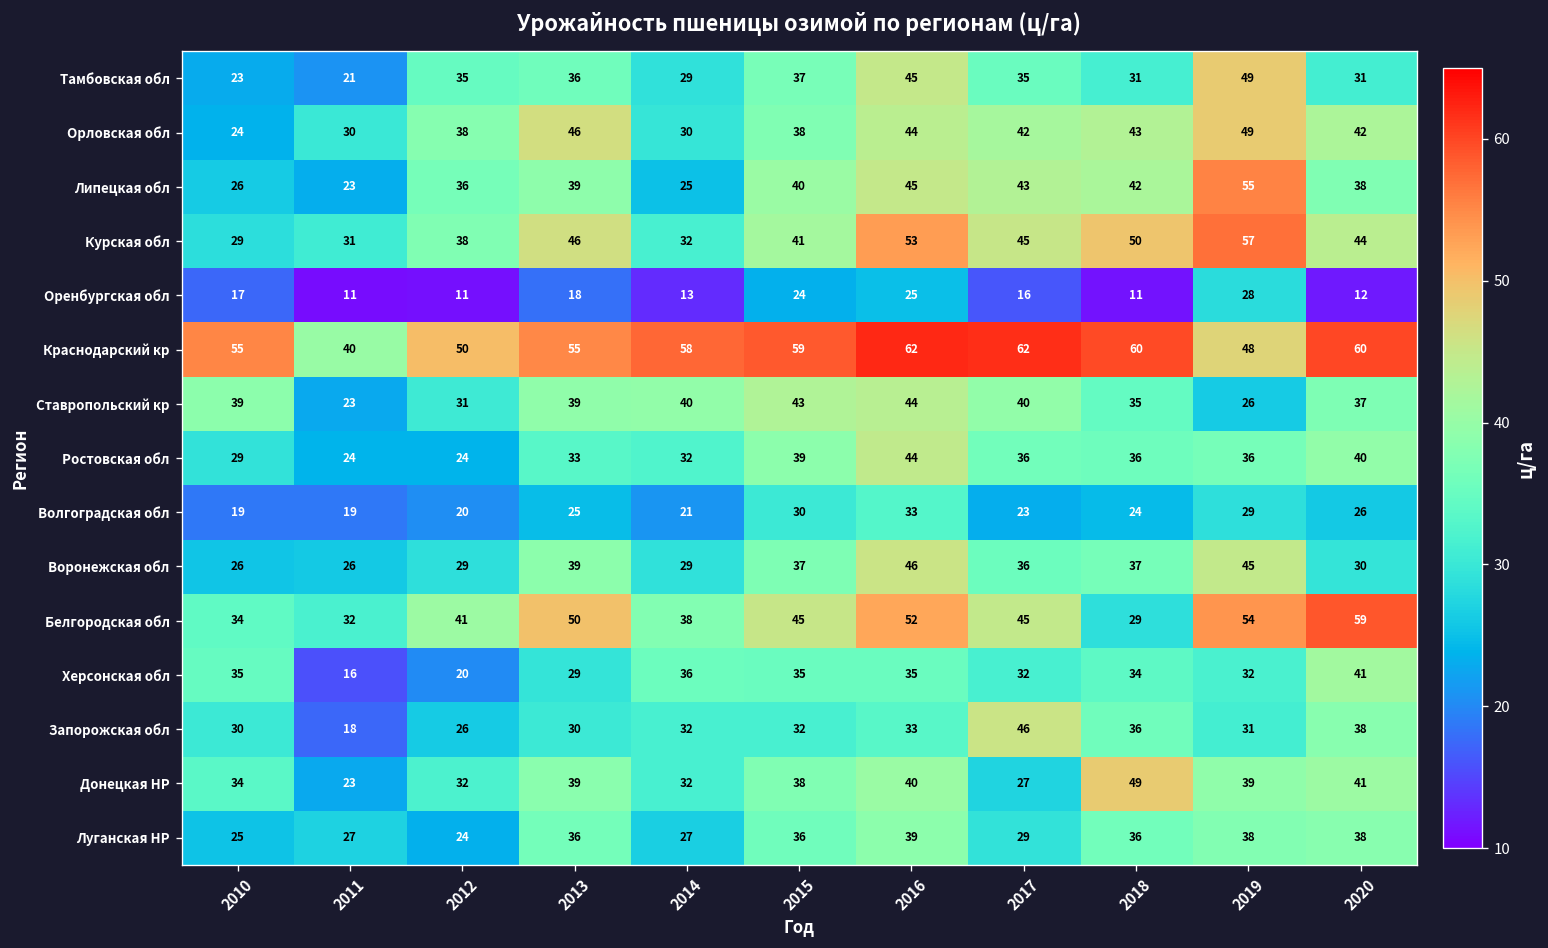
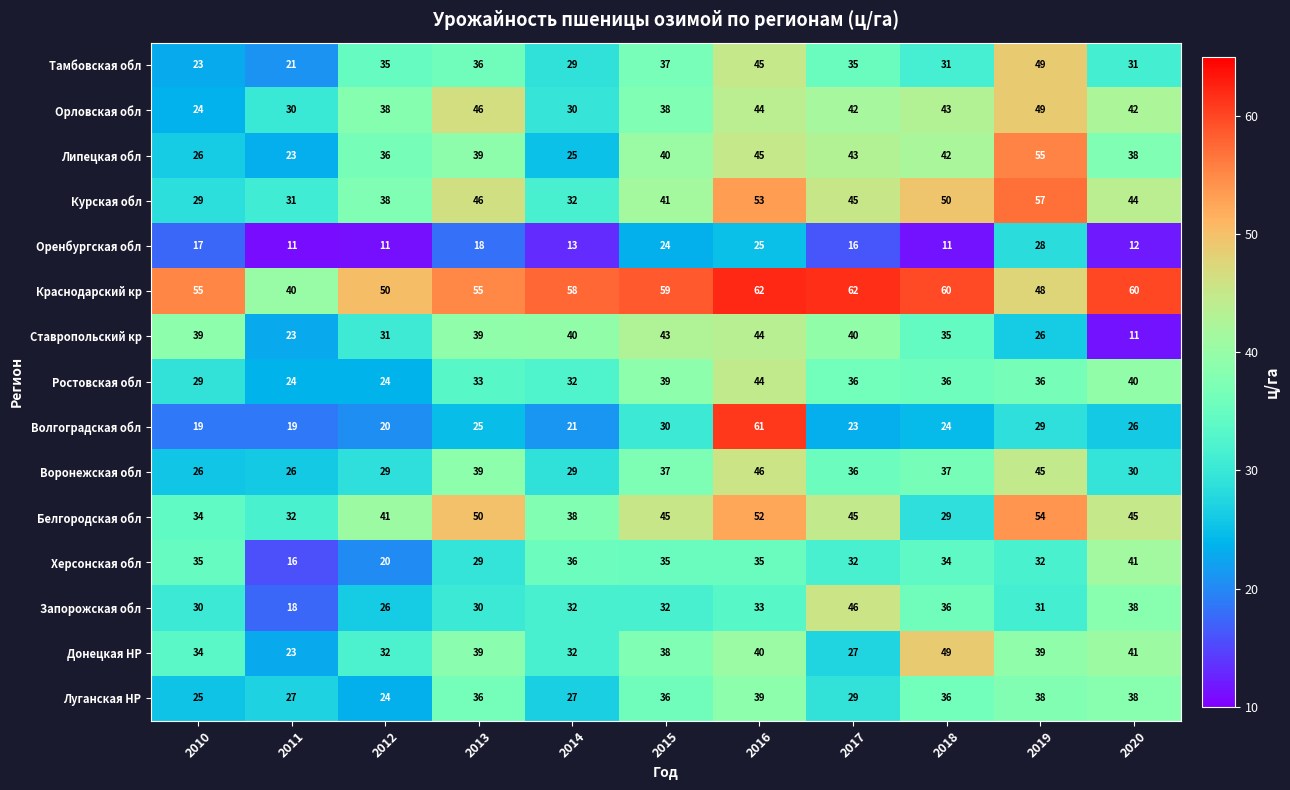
Ставропольский кр, 2020: 37 -> 11
Волгоградская обл, 2016: 33 -> 61
Белгородская обл, 2020: 59 -> 45
